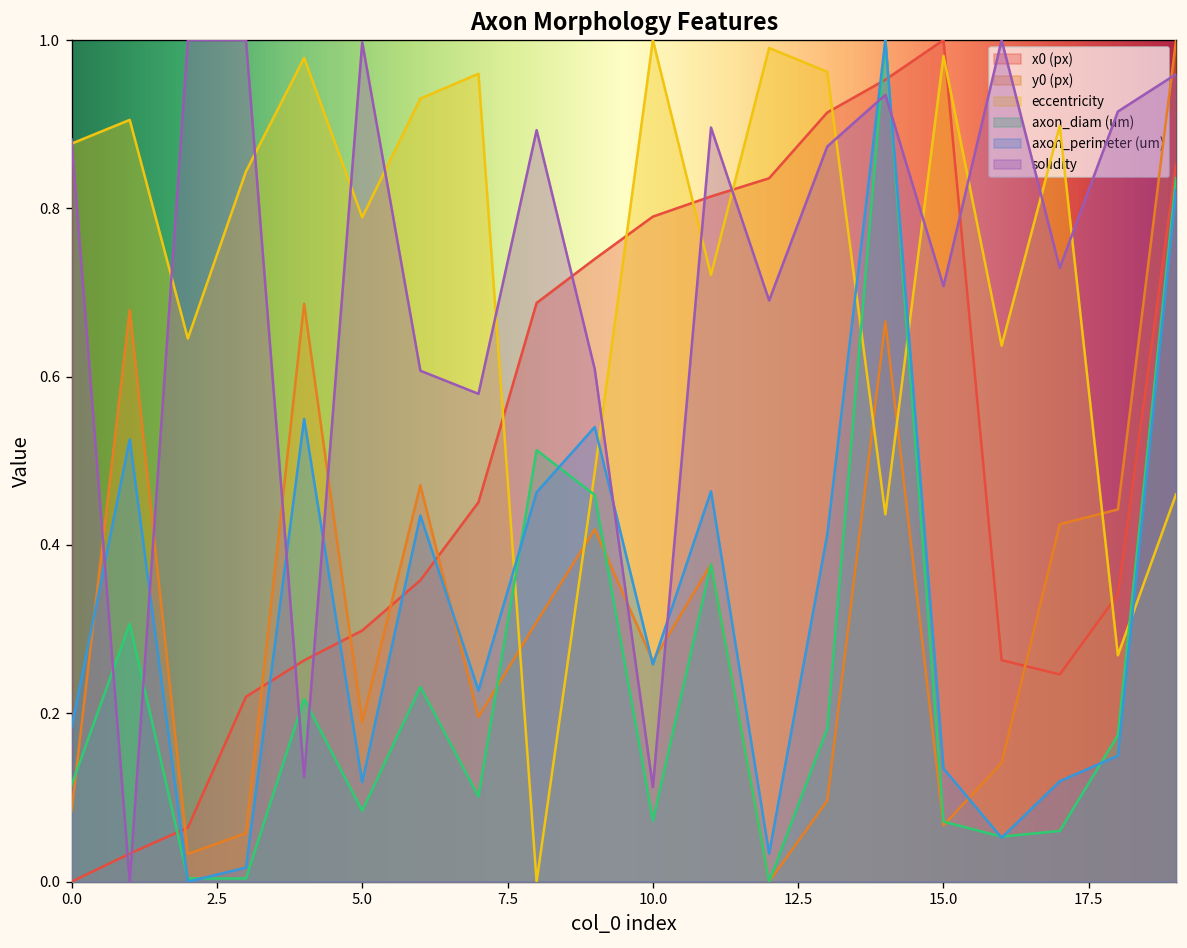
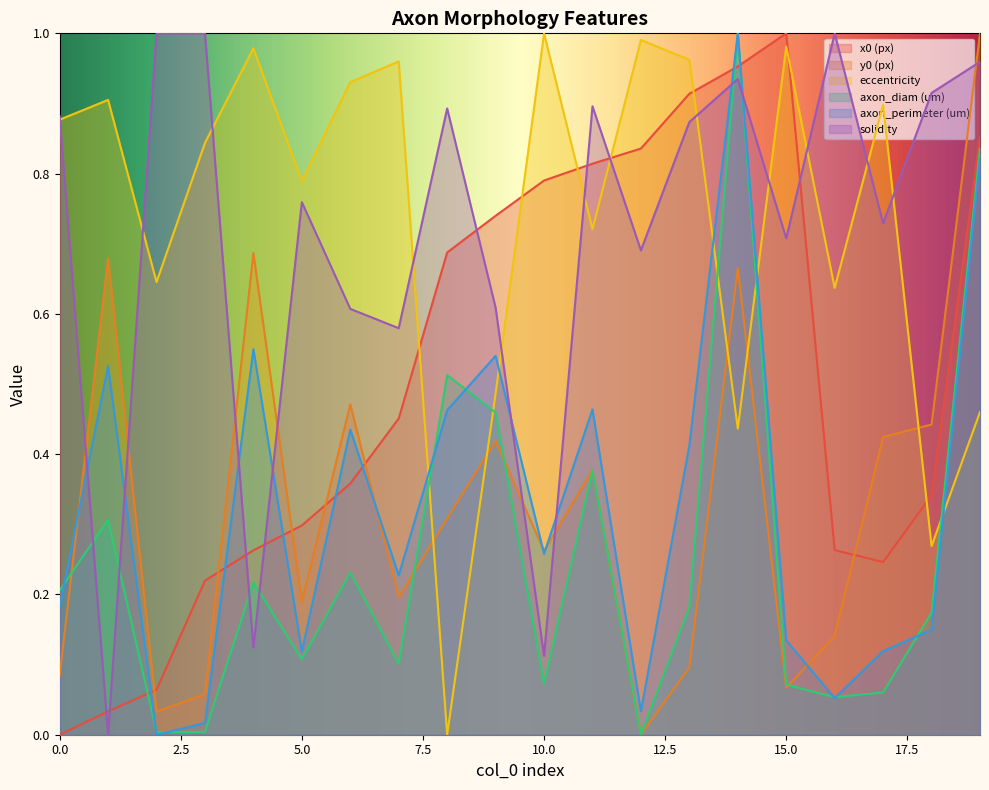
axon_diam (um), 0.0: 0.11 -> 0.21
axon_diam (um), 5.0: 0.08 -> 0.11
solidity, 5.0: 1.00 -> 0.76
